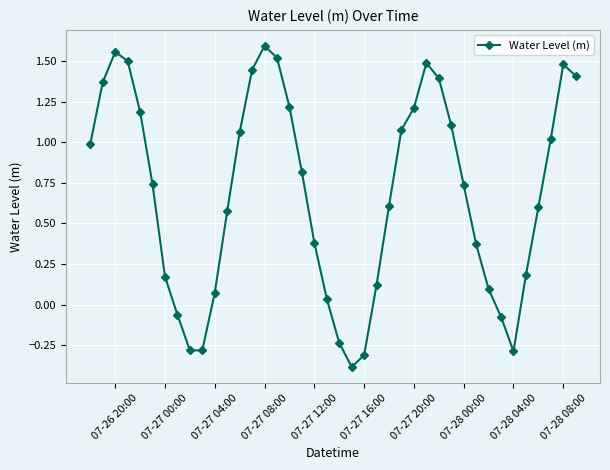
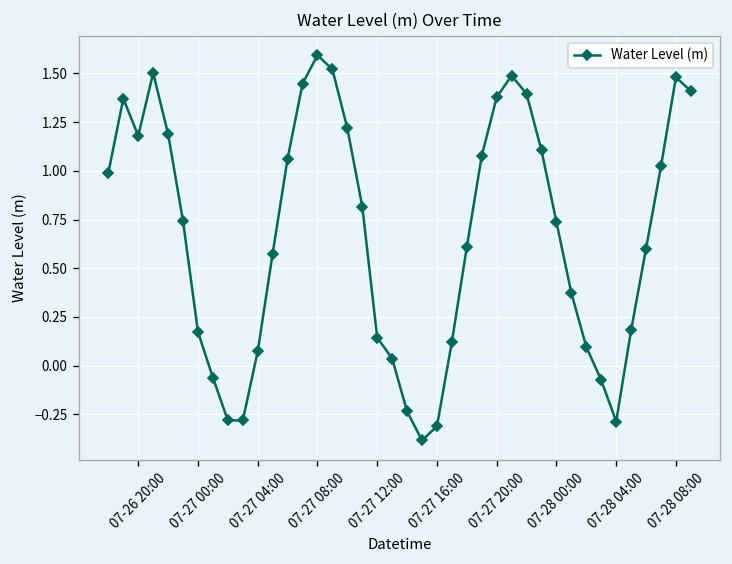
07-26 20:00: 1.56 -> 1.18
07-27 12:00: 0.38 -> 0.14
07-27 20:00: 1.21 -> 1.38
